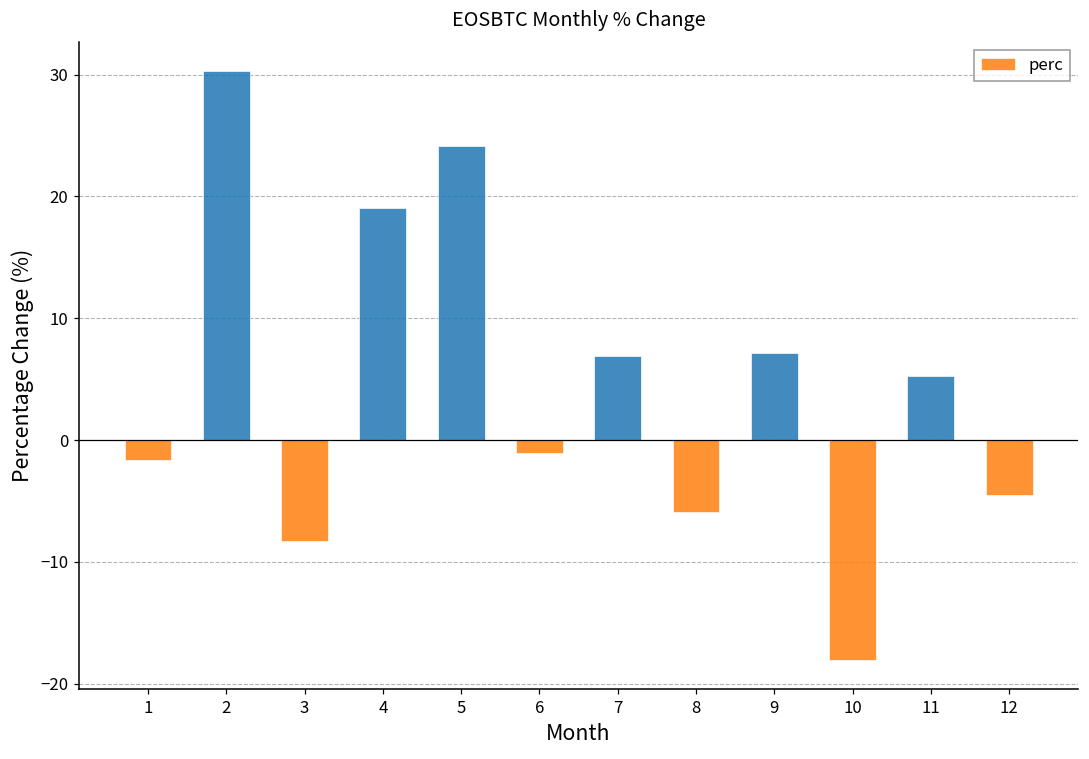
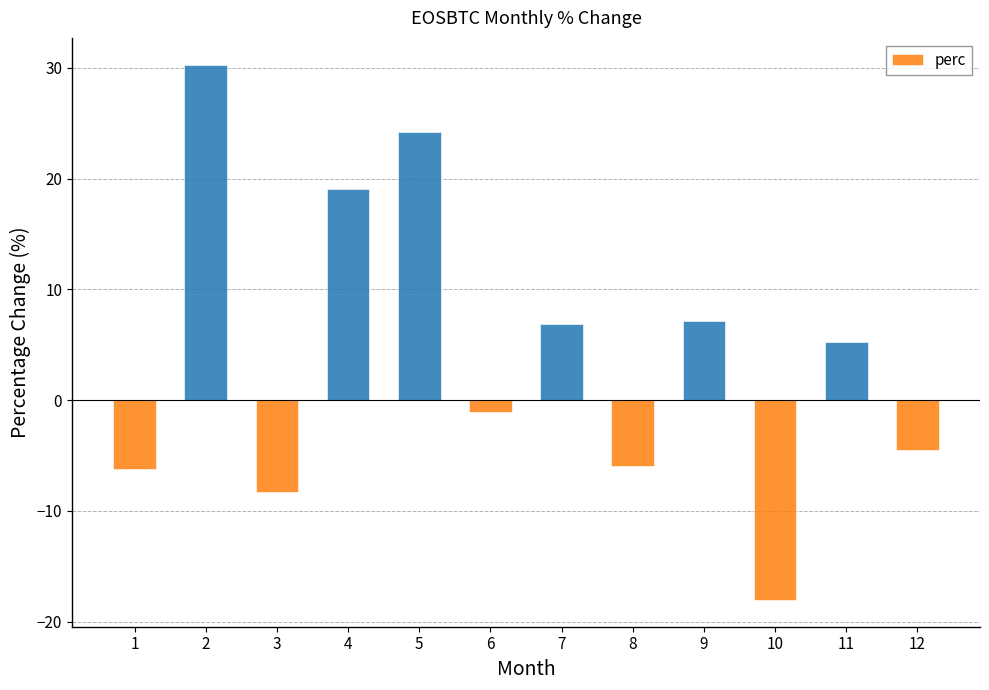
1: -1.6 -> -6.2
